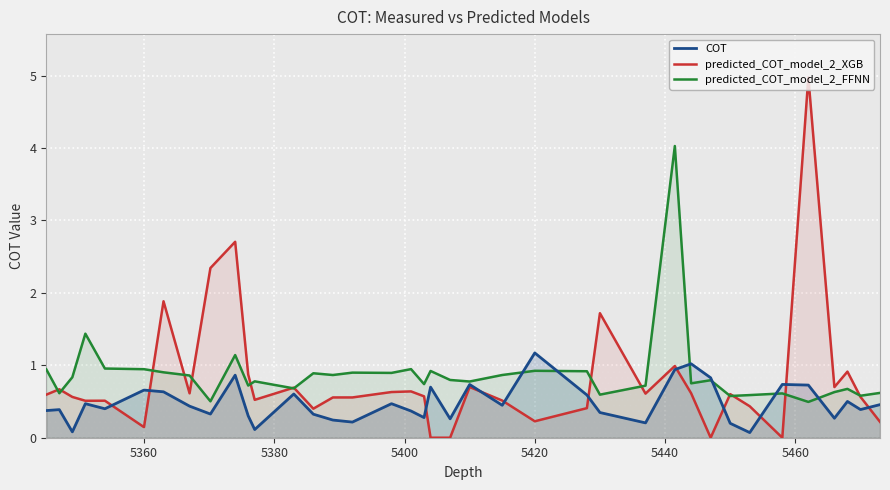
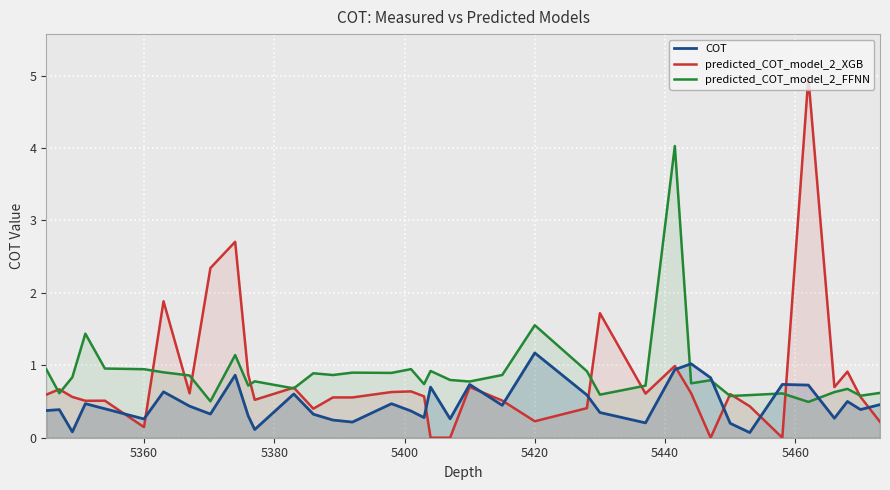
COT, 5360: 0.7 -> 0.3
predicted_COT_model_2_FFNN, 5420: 0.9 -> 1.6
